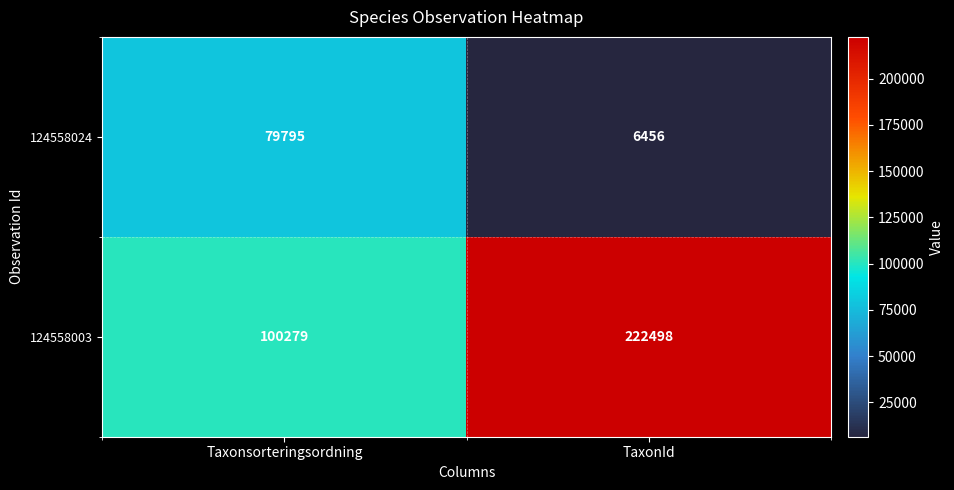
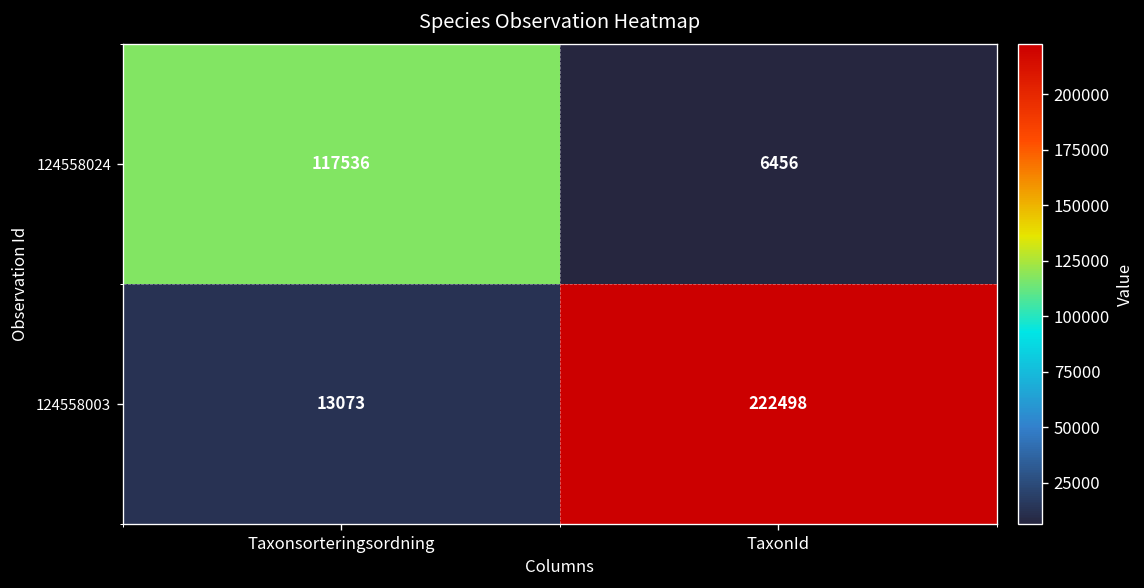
124558024, Taxonsorteringsordning: 79795 -> 117536
124558003, Taxonsorteringsordning: 100279 -> 13073
